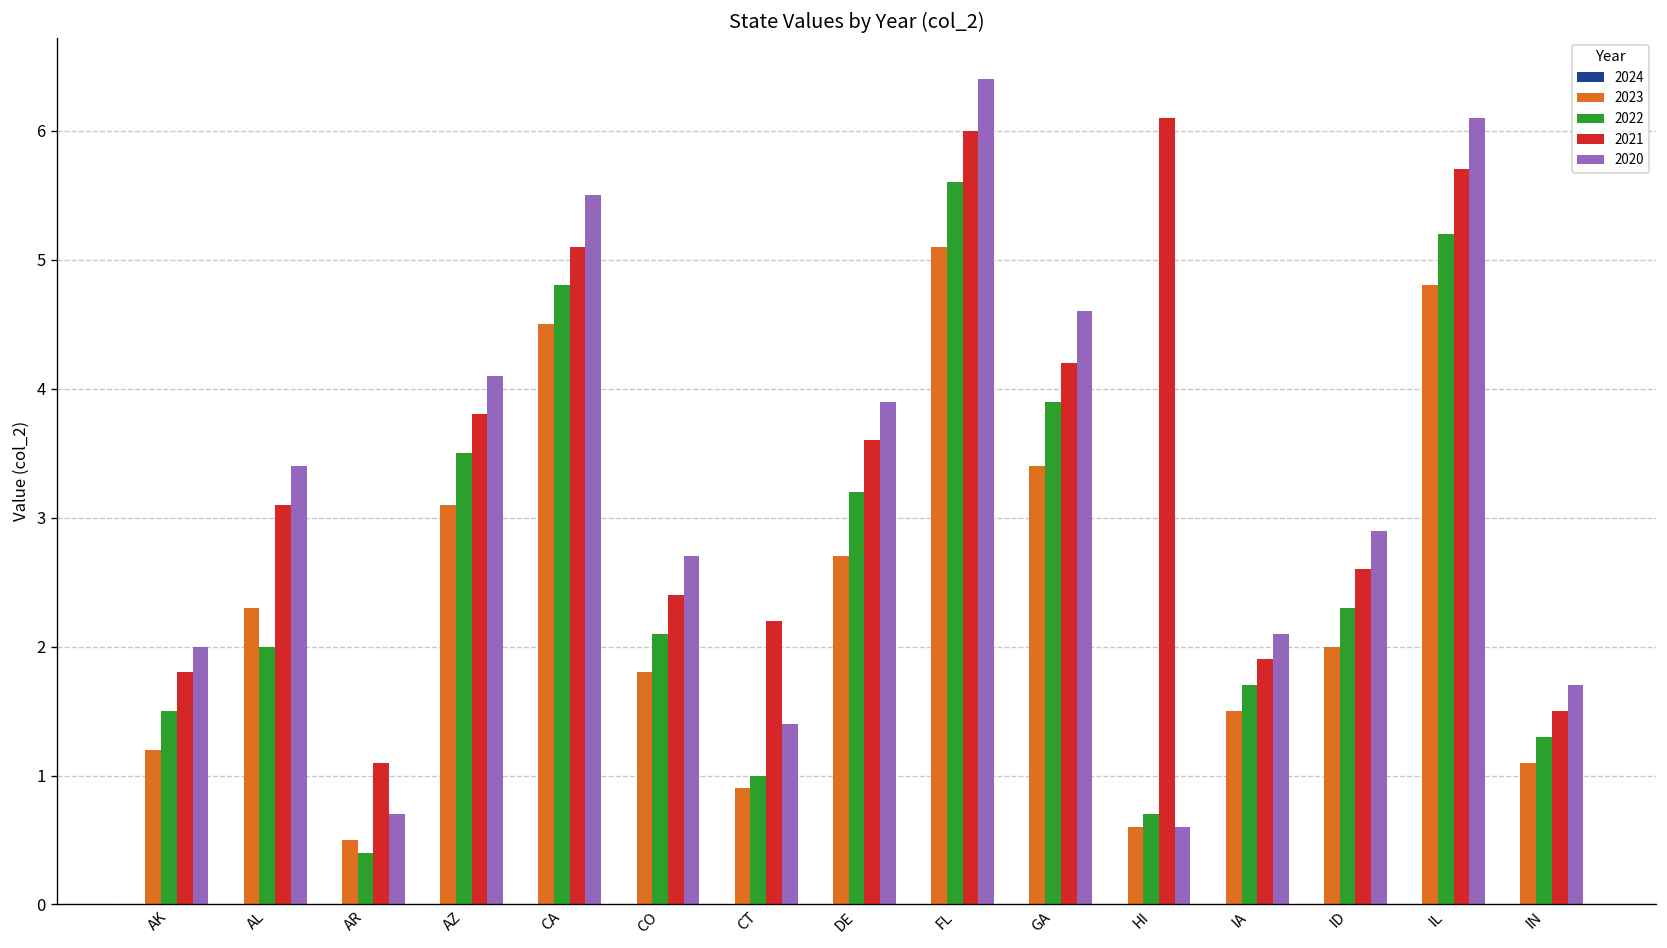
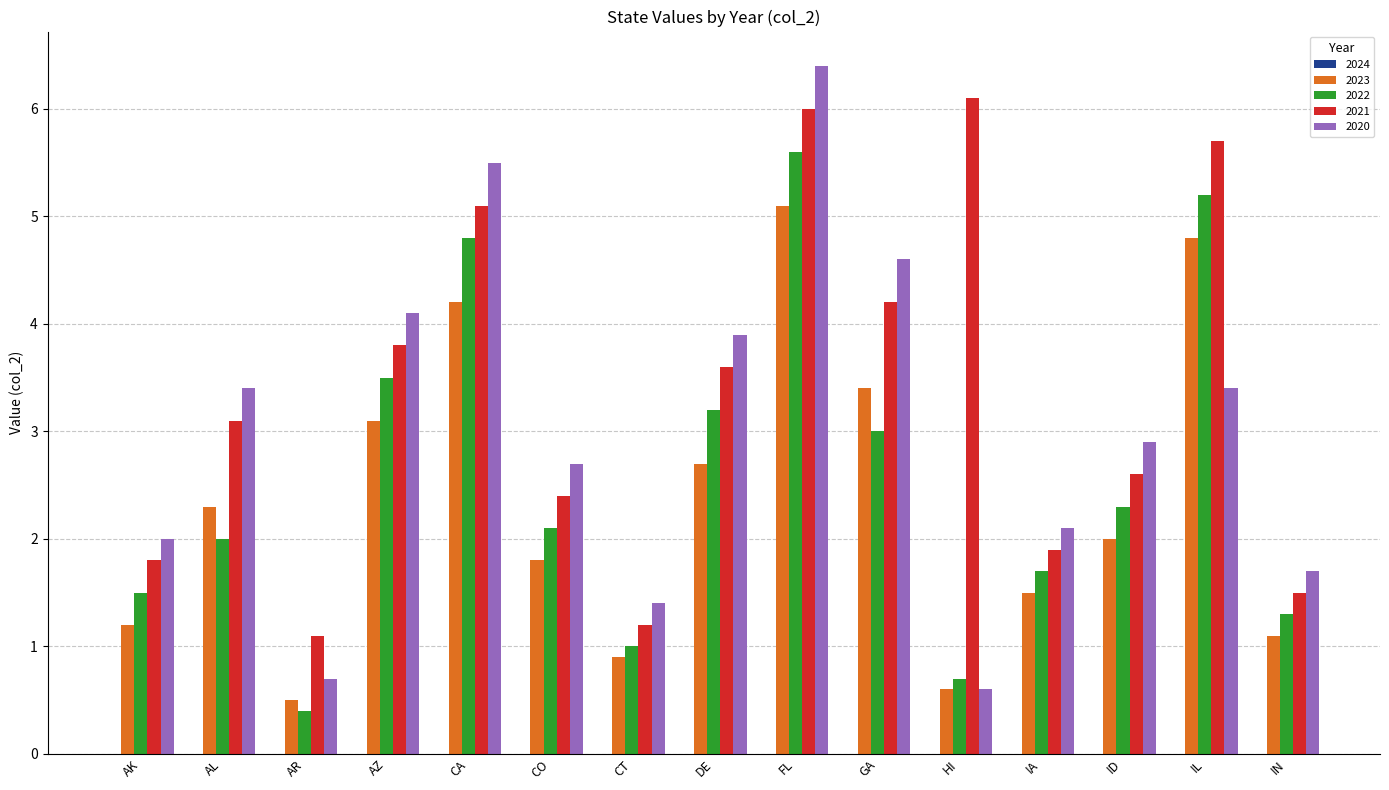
2023, CA: 4.5 -> 4.2
2021, CT: 2.2 -> 1.2
2022, GA: 3.9 -> 3.0
2020, IL: 6.1 -> 3.4
